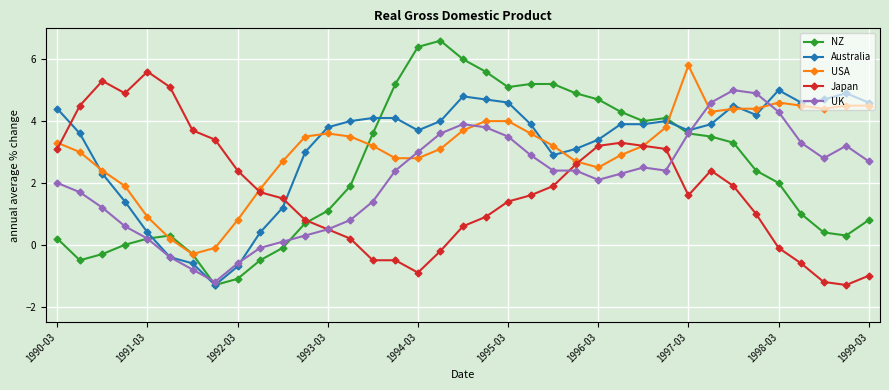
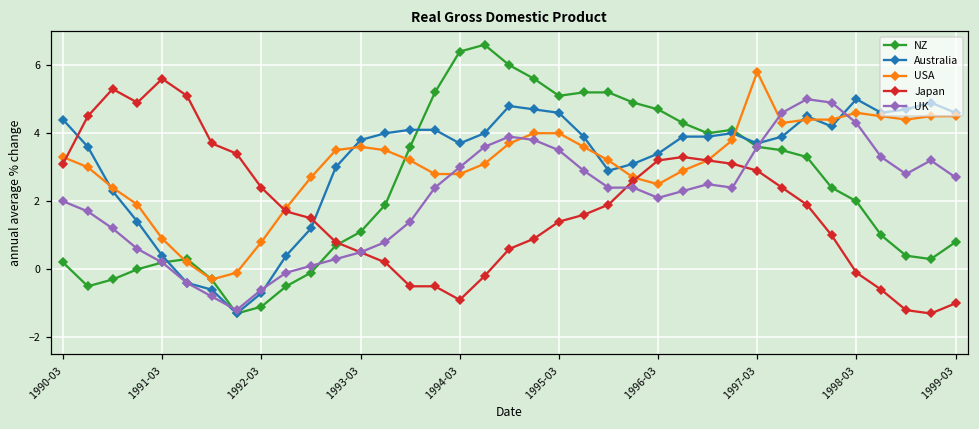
Japan, 1997-03: 1.6 -> 2.9
